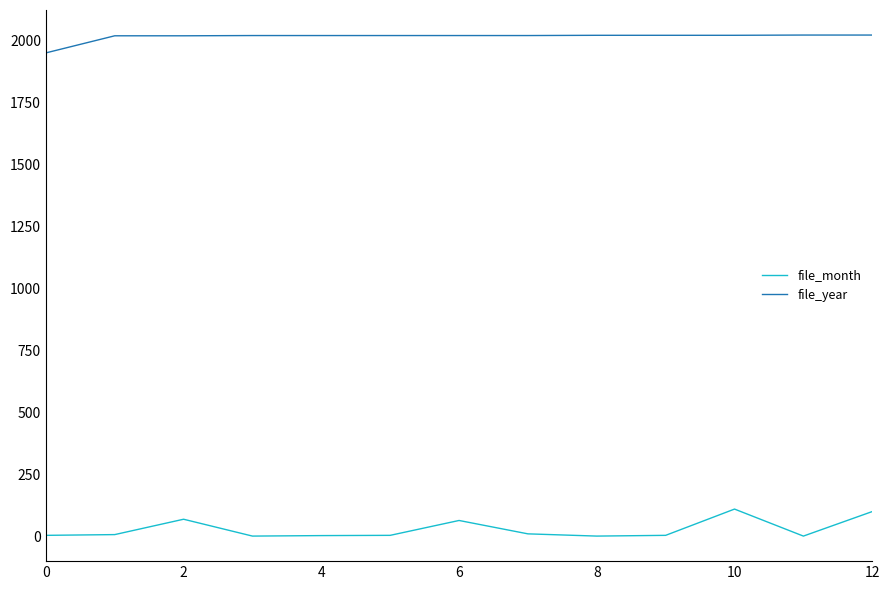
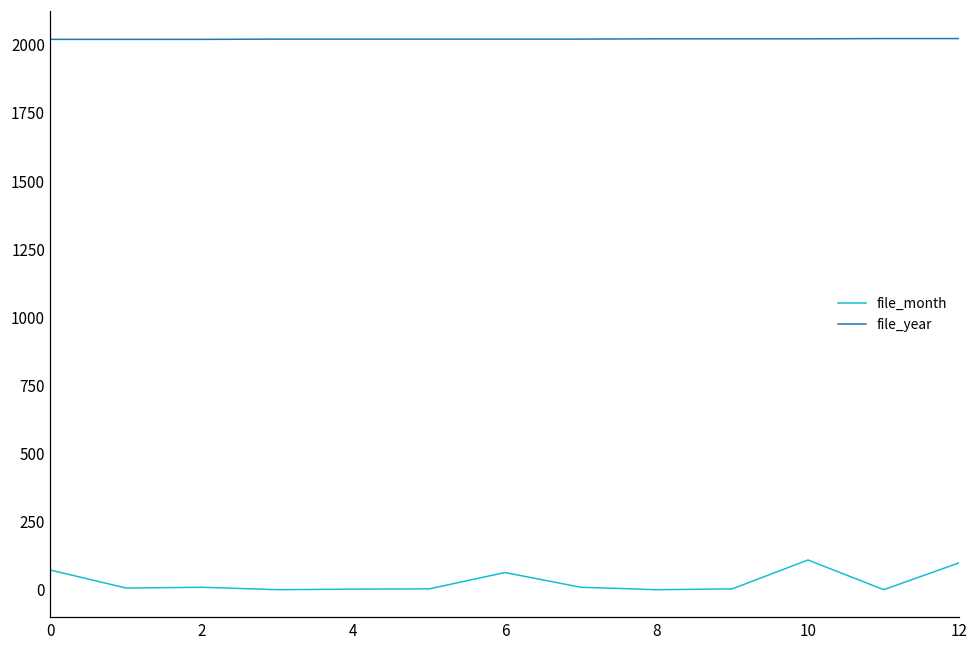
file_month, 0: 0 -> 70
file_year, 0: 1950 -> 2020
file_month, 2: 70 -> 10
